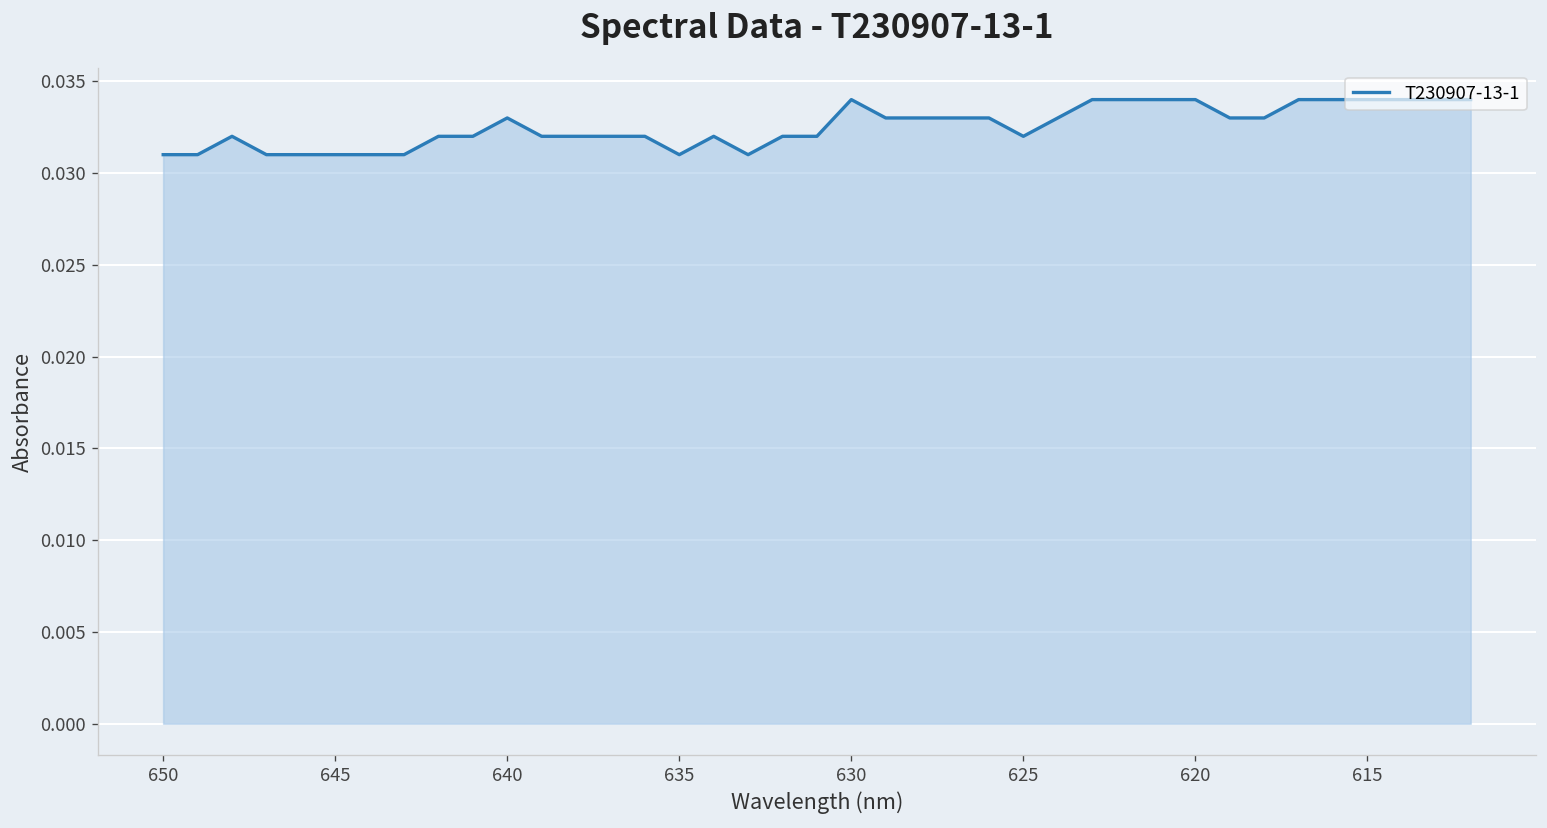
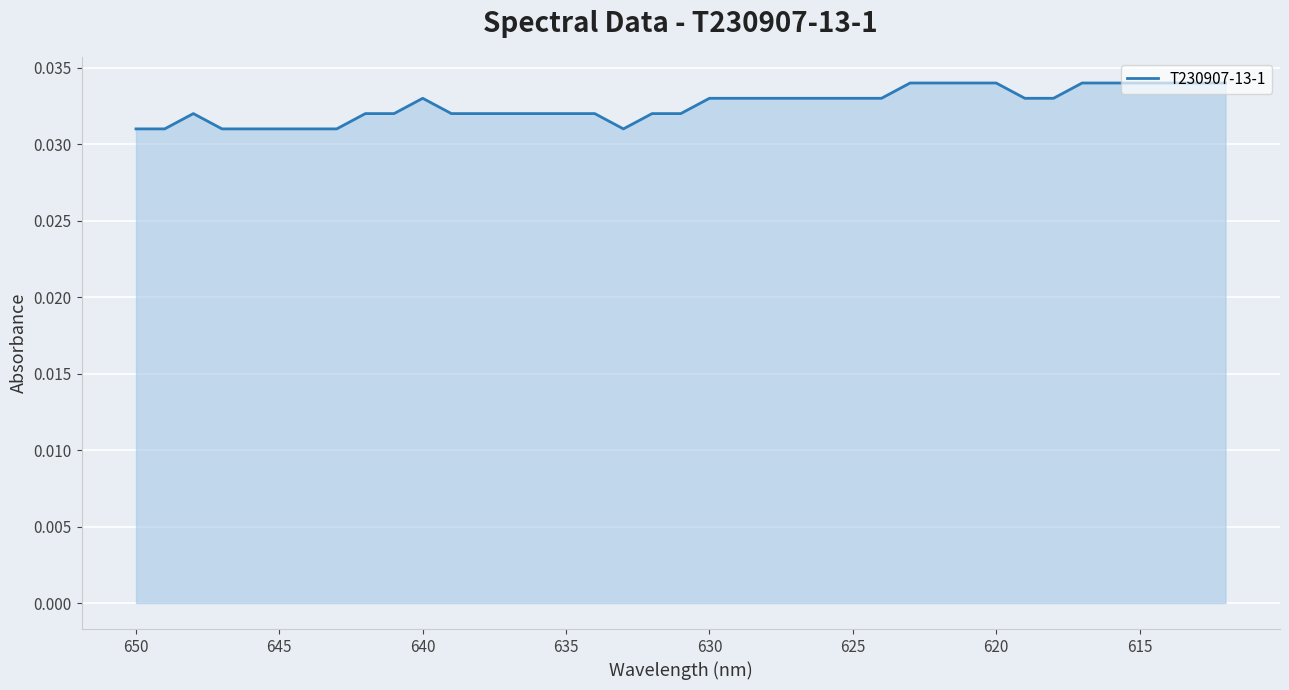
635: 0.031 -> 0.032
630: 0.034 -> 0.033
625: 0.032 -> 0.033
